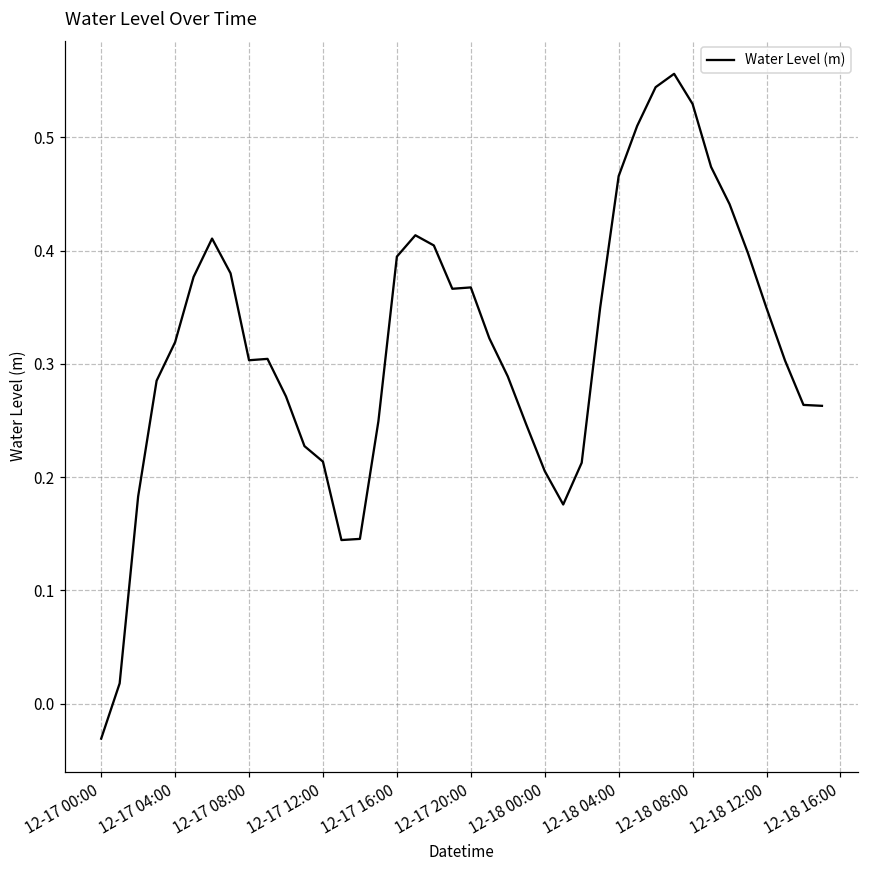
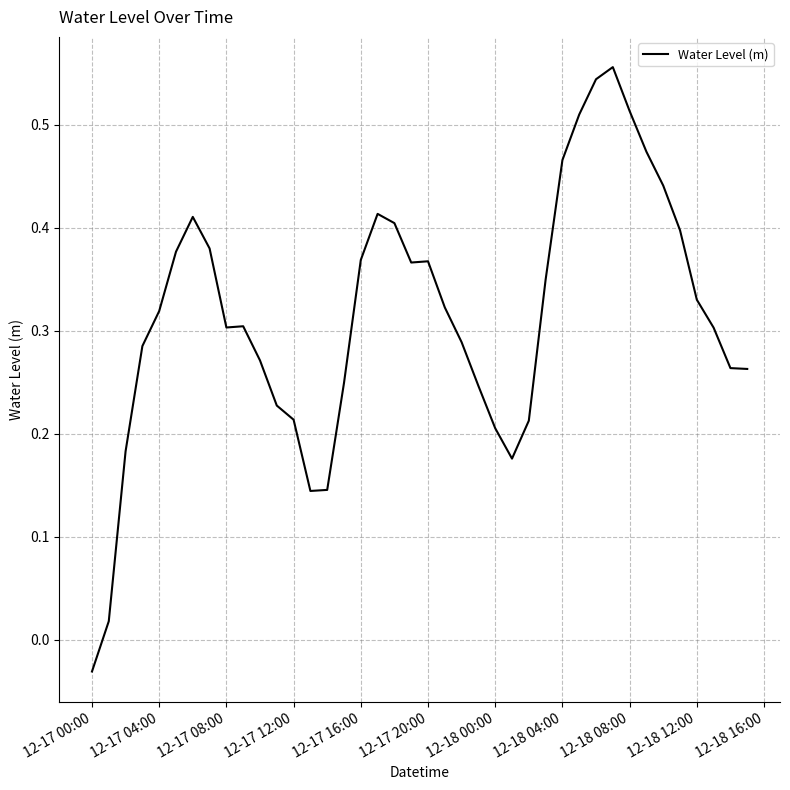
12-17 16:00: 0.395 -> 0.369
12-18 08:00: 0.529 -> 0.513
12-18 12:00: 0.349 -> 0.330
